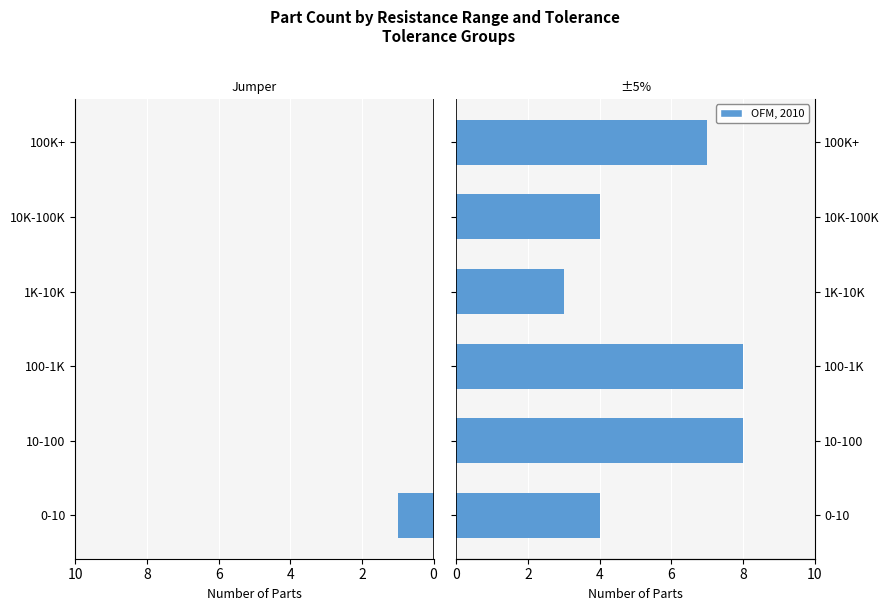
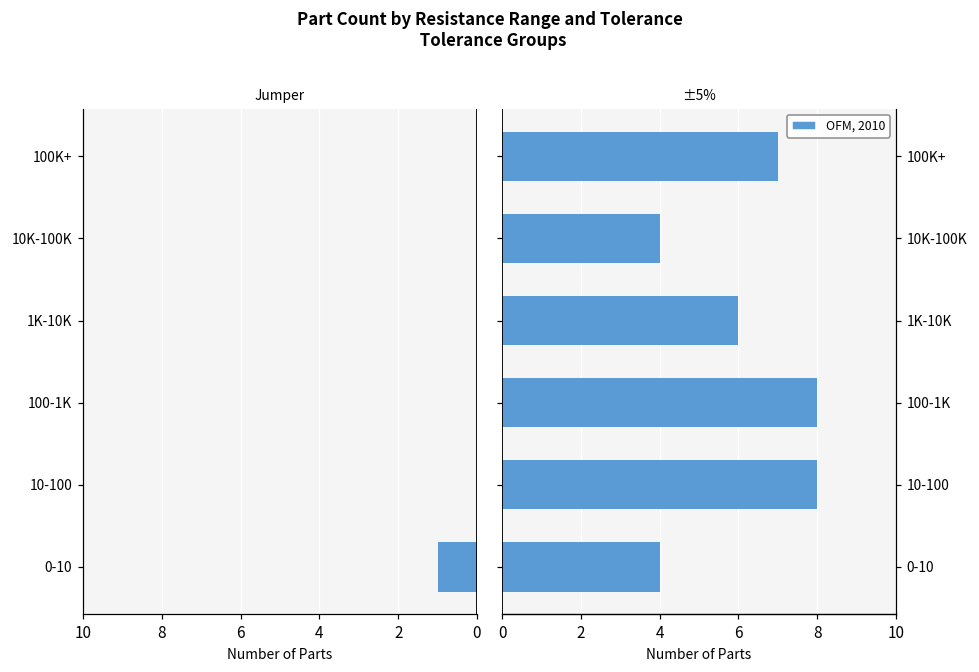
±5%, 1K-10K: 3 -> 6
